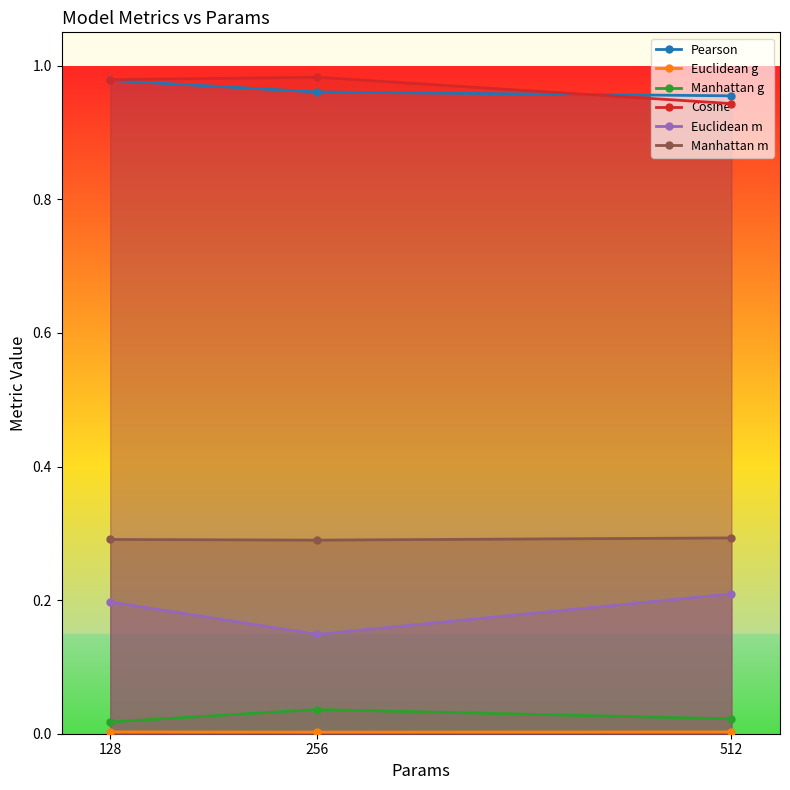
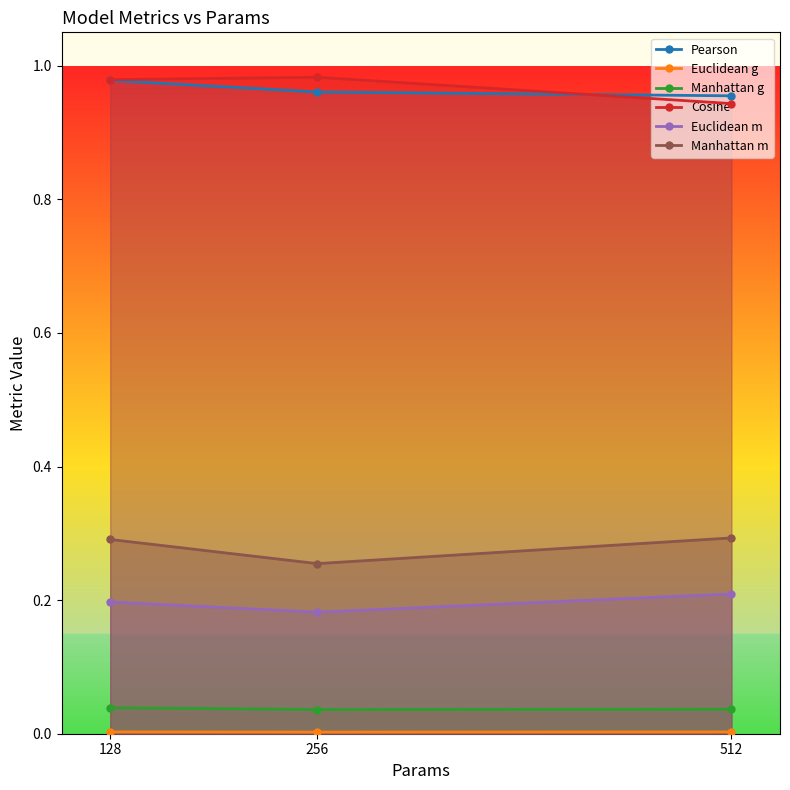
Manhattan g, 128: 0.02 -> 0.04
Euclidean m, 256: 0.15 -> 0.18
Manhattan m, 256: 0.29 -> 0.25
Manhattan g, 512: 0.02 -> 0.04
